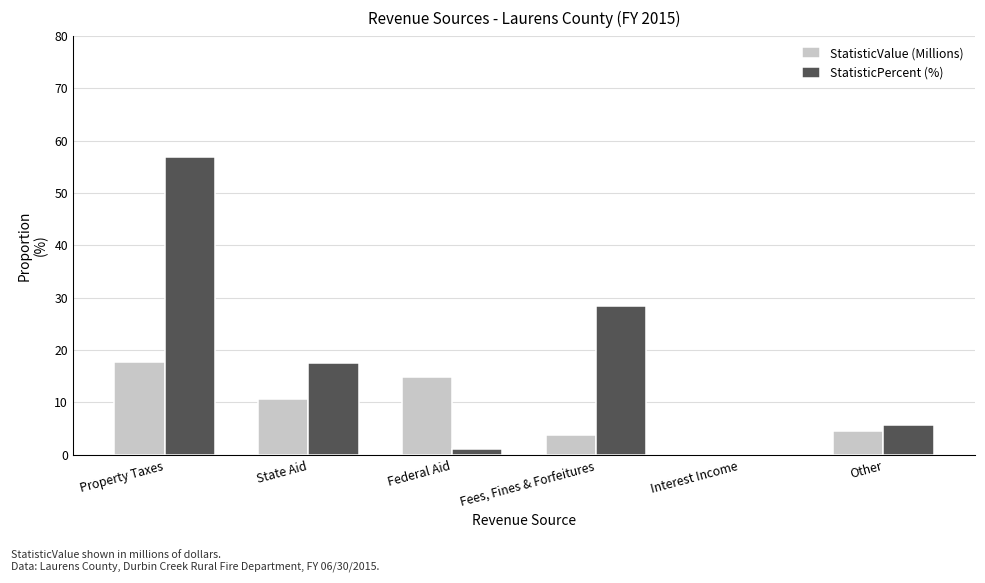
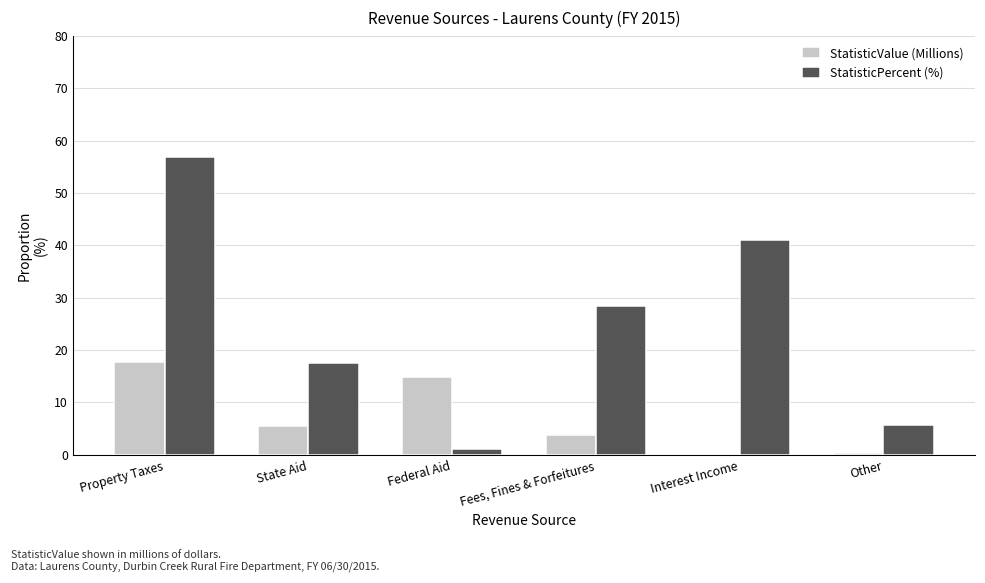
StatisticValue (Millions), State Aid: 11 -> 5
StatisticPercent (%), Interest Income: 0 -> 41
StatisticValue (Millions), Other: 4 -> 0
